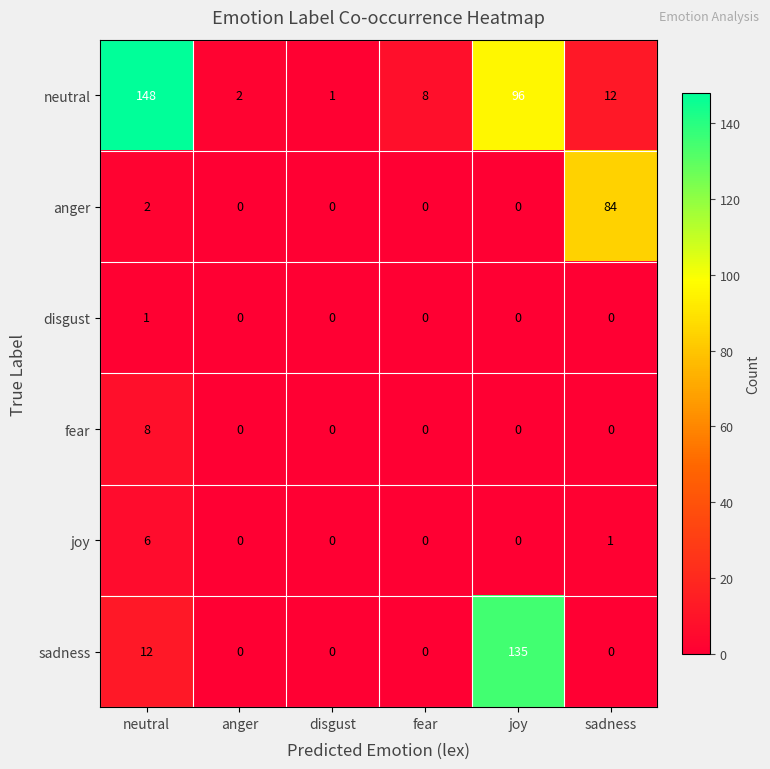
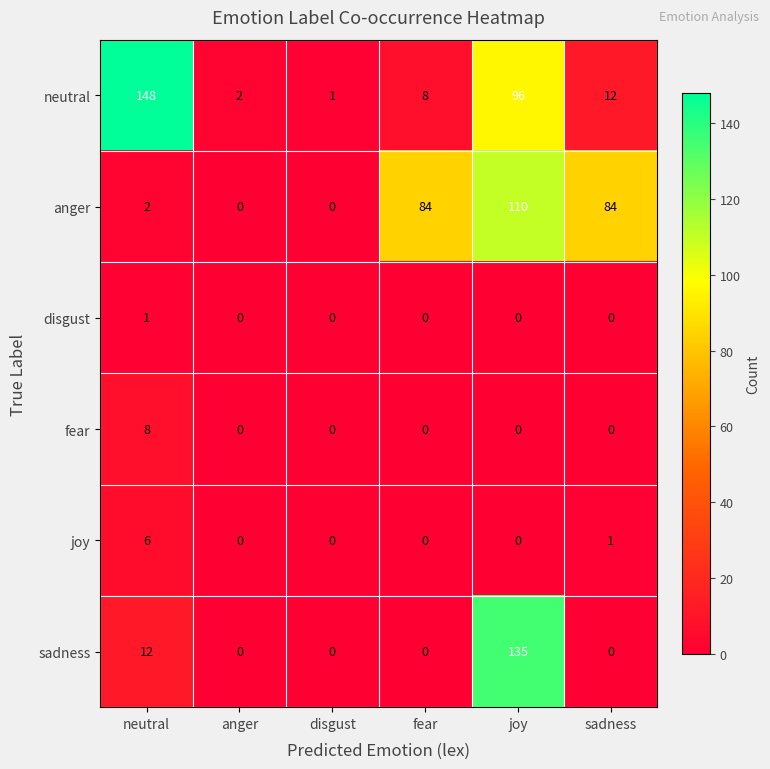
anger, fear: 0 -> 84
anger, joy: 0 -> 110
